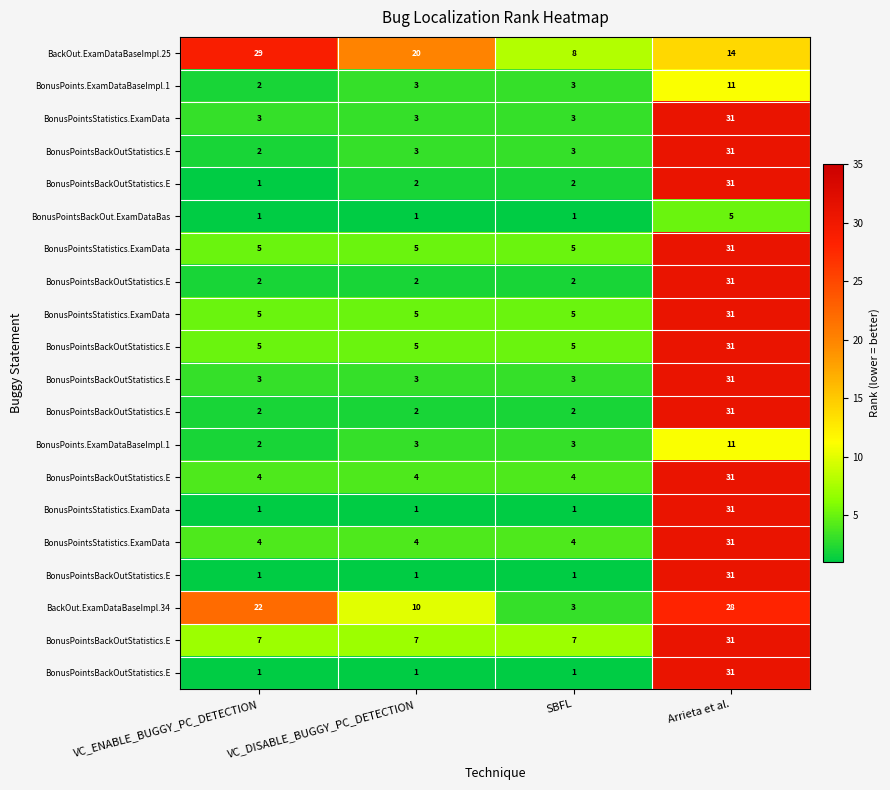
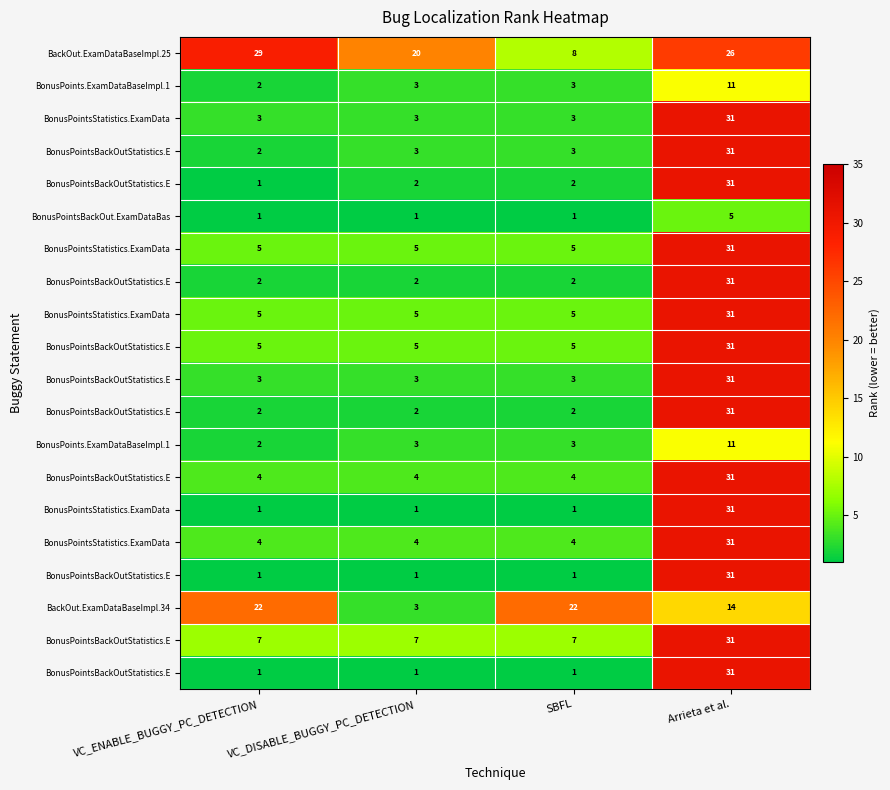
BackOut.ExamDataBaseImpl.25, Arrieta et al.: 14 -> 26
BackOut.ExamDataBaseImpl.34, VC_DISABLE_BUGGY_PC_DETECTION: 10 -> 3
BackOut.ExamDataBaseImpl.34, SBFL: 3 -> 22
BackOut.ExamDataBaseImpl.34, Arrieta et al.: 28 -> 14
